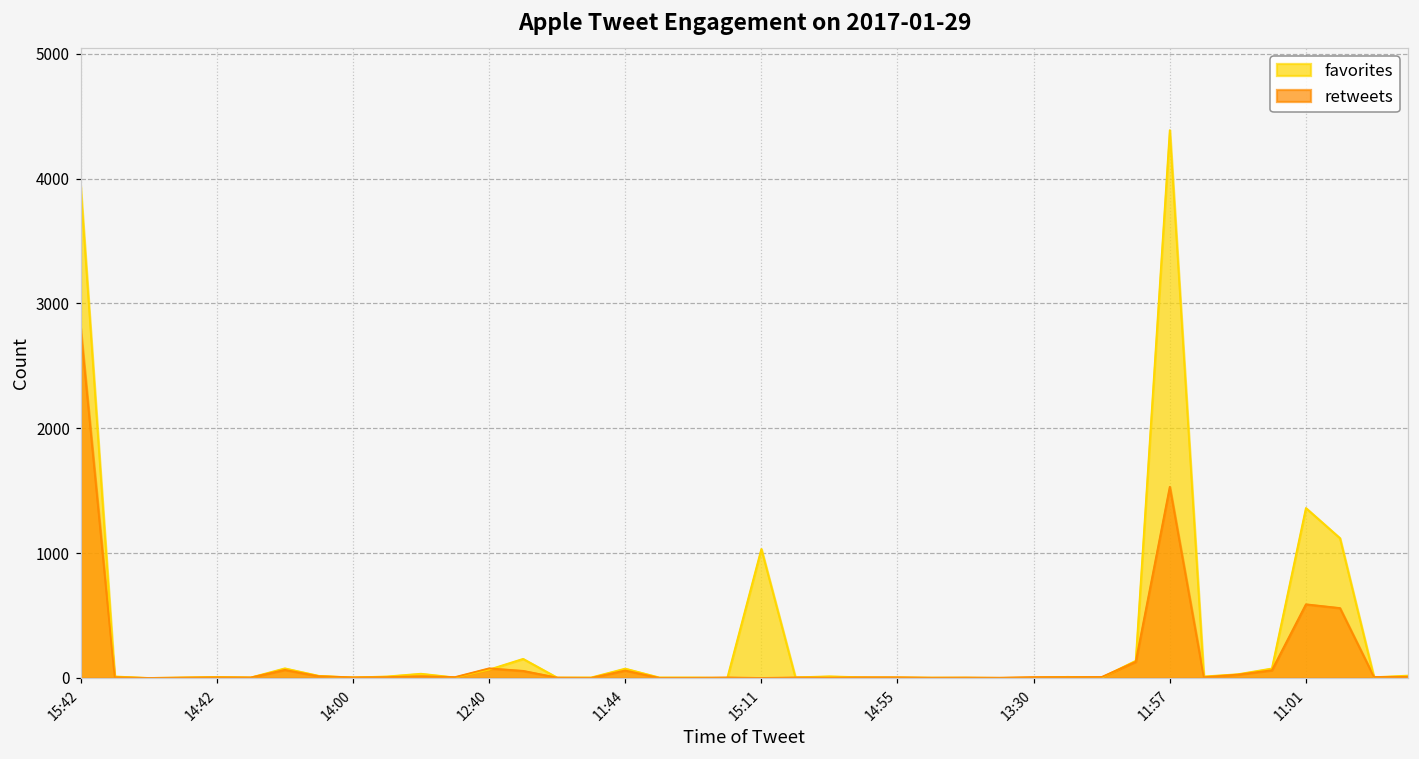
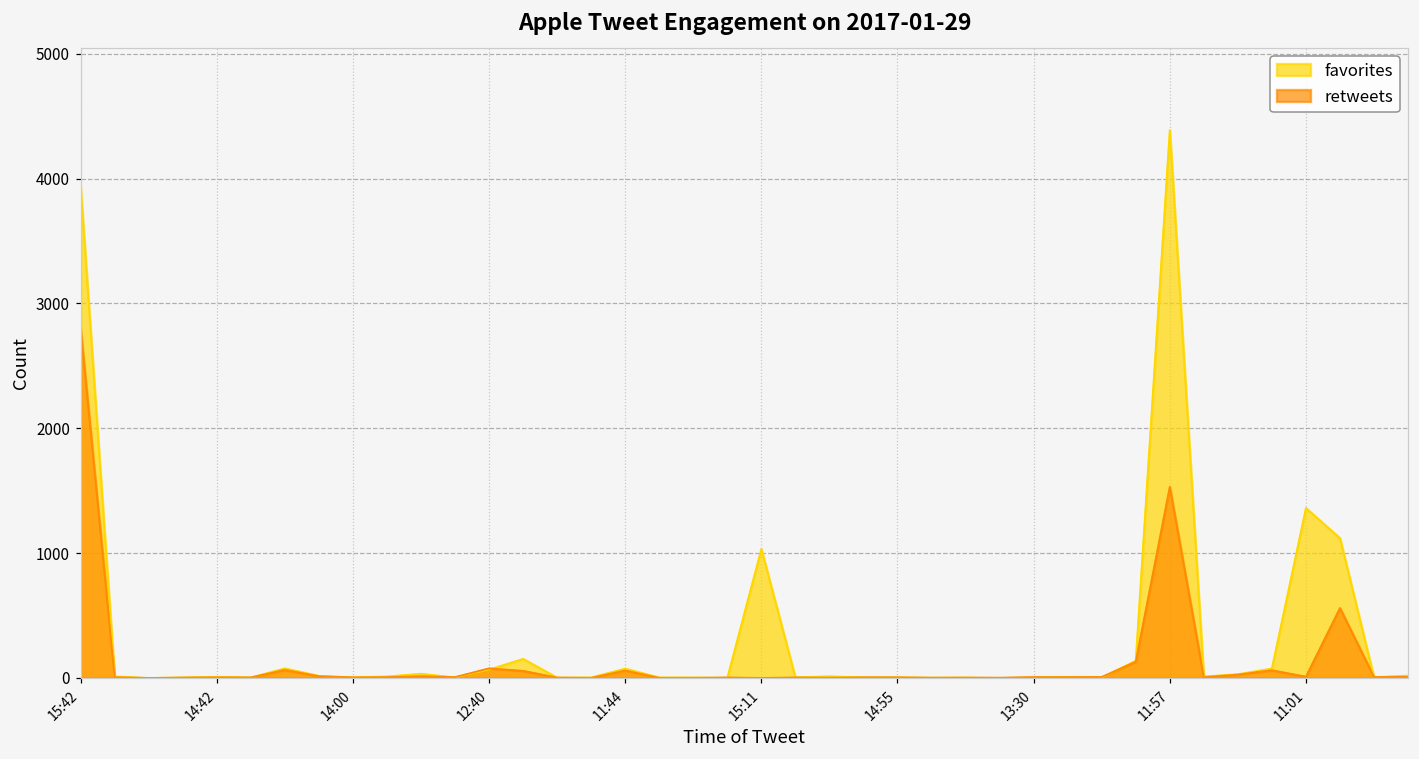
retweets, 11:01: 590 -> 10
